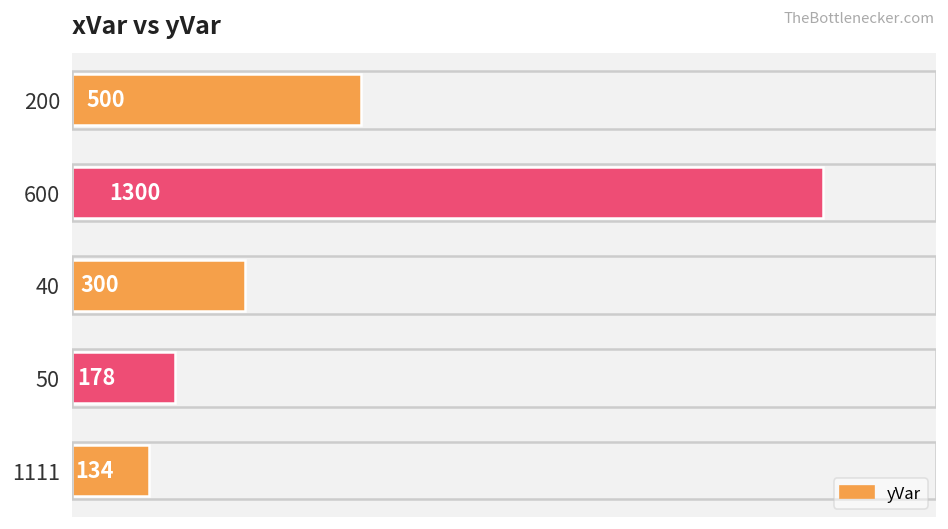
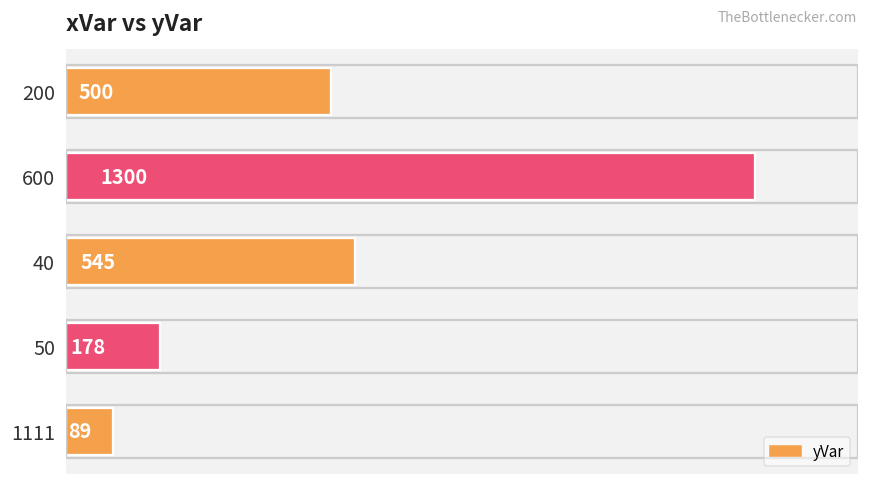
40: 300 -> 545
1111: 134 -> 89
